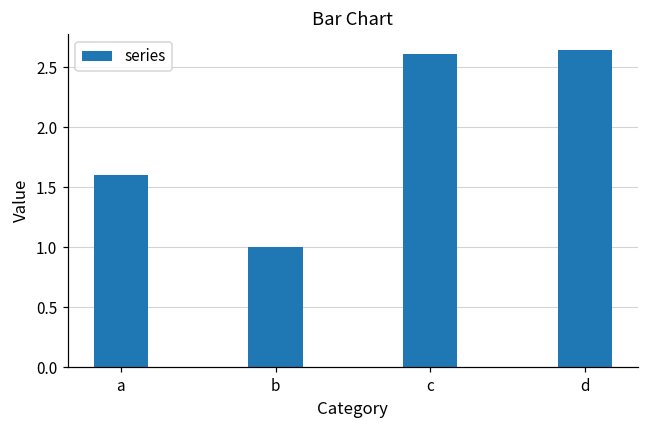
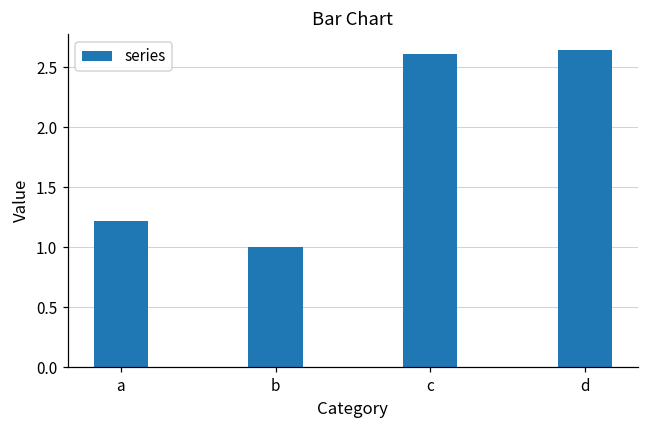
a: 1.60 -> 1.22
